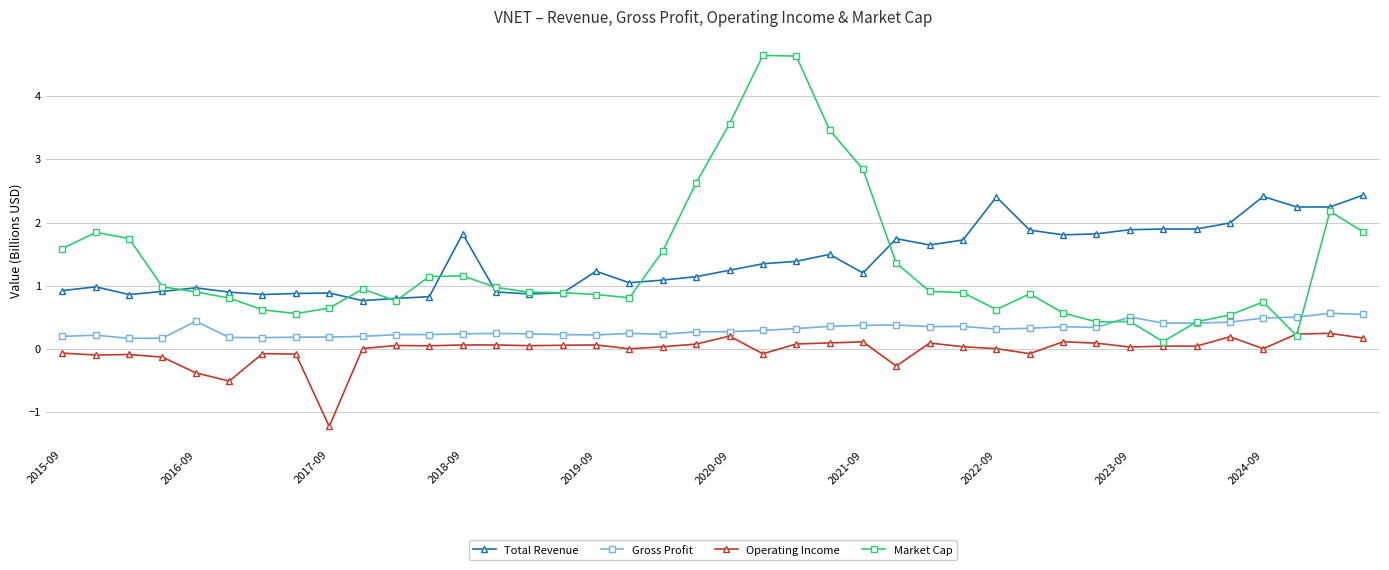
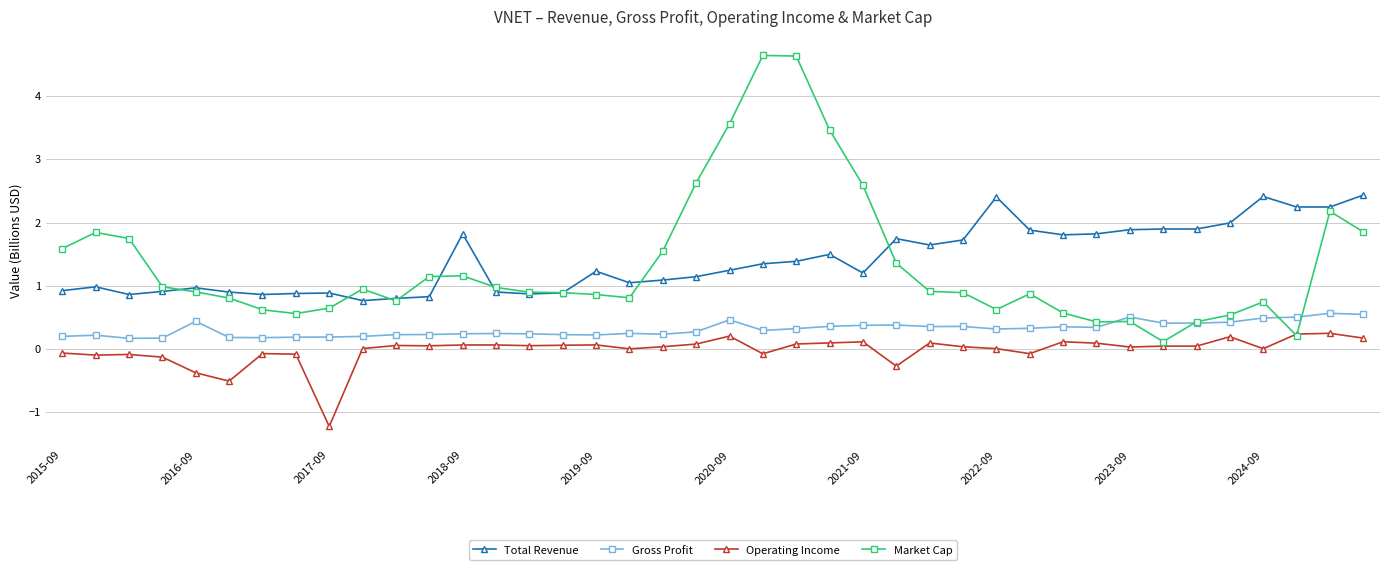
Gross Profit, 2020-09: 0.3 -> 0.5
Market Cap, 2021-09: 2.8 -> 2.6
